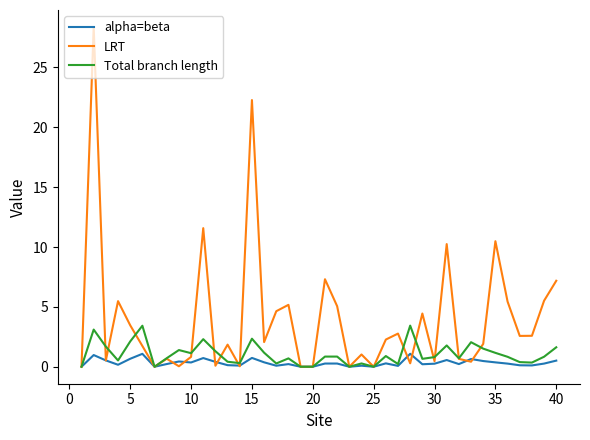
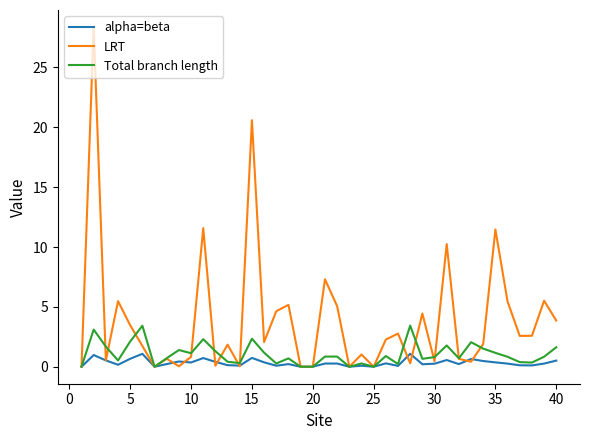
LRT, 15: 22.3 -> 20.6
LRT, 35: 10.5 -> 11.5
LRT, 40: 7.2 -> 3.9
